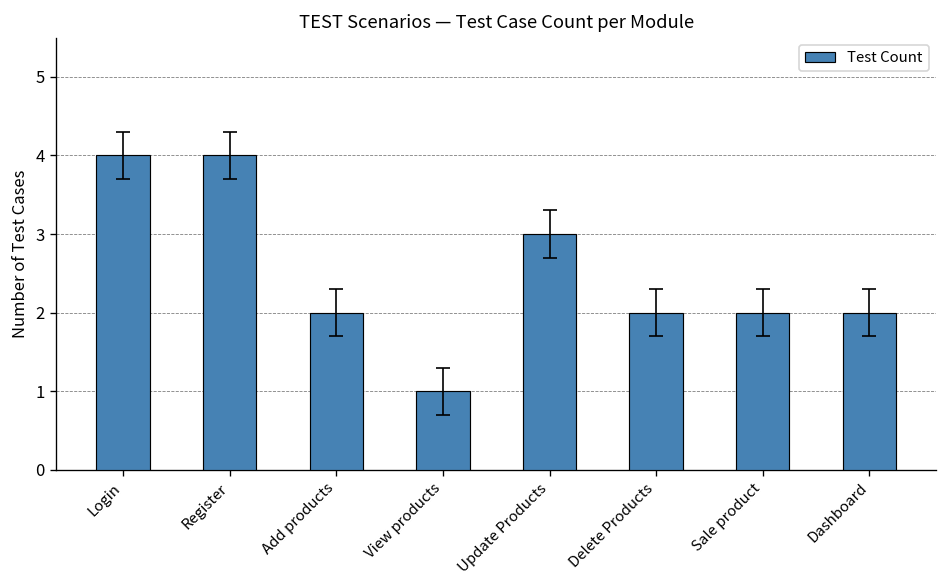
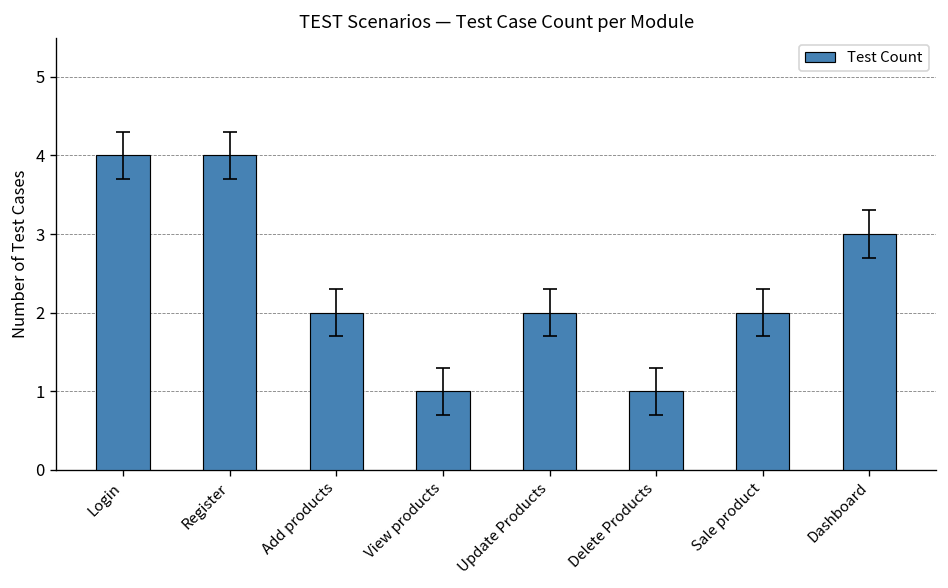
Test Count, Update Products: 3 -> 2
Test Count, Delete Products: 2 -> 1
Test Count, Dashboard: 2 -> 3
